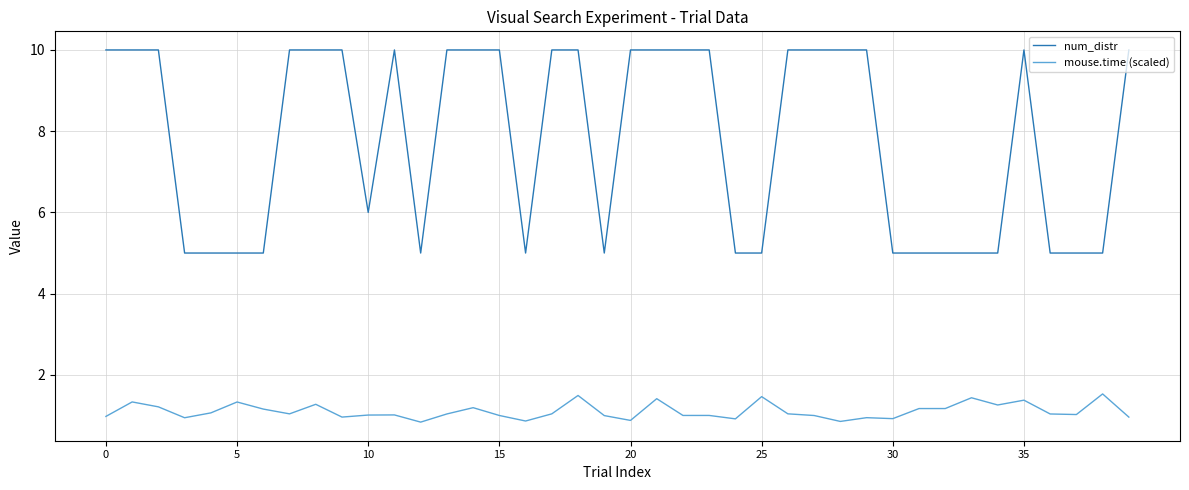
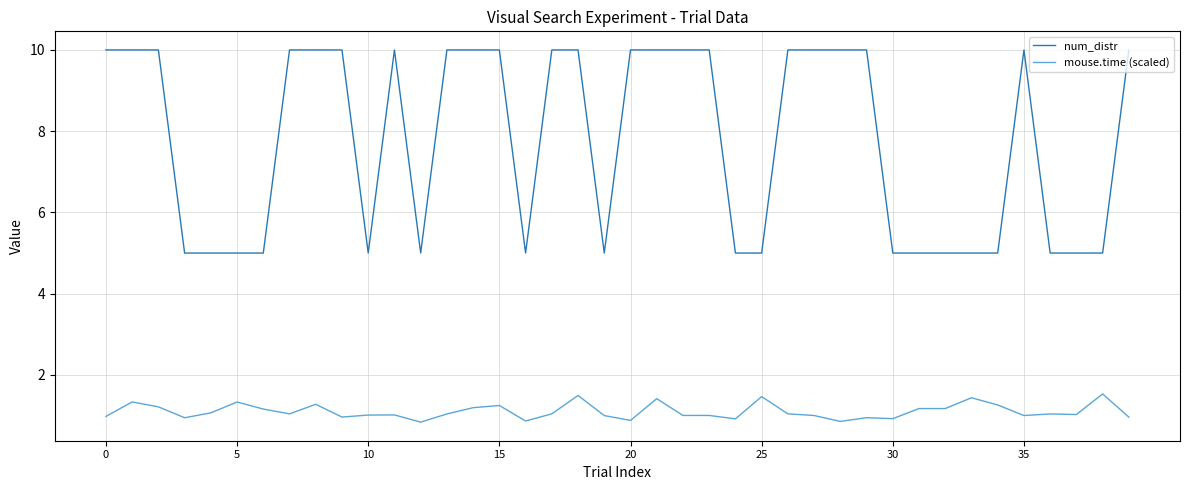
num_distr, 10: 6 -> 5
mouse.time (scaled), 15: 1.0 -> 1.2
mouse.time (scaled), 35: 1.4 -> 1.0
